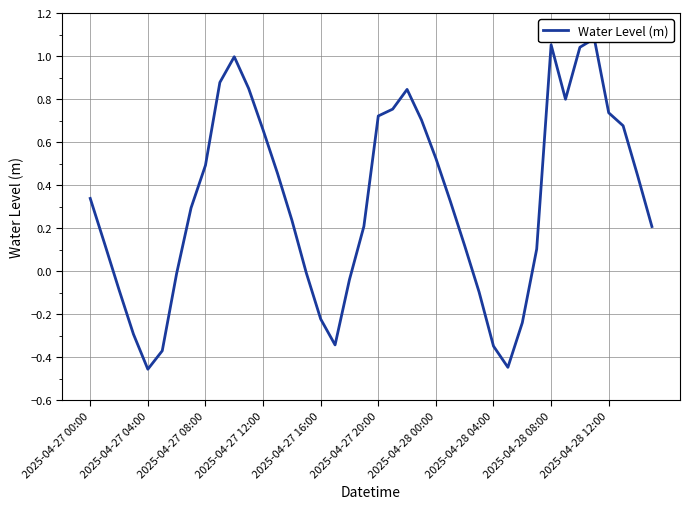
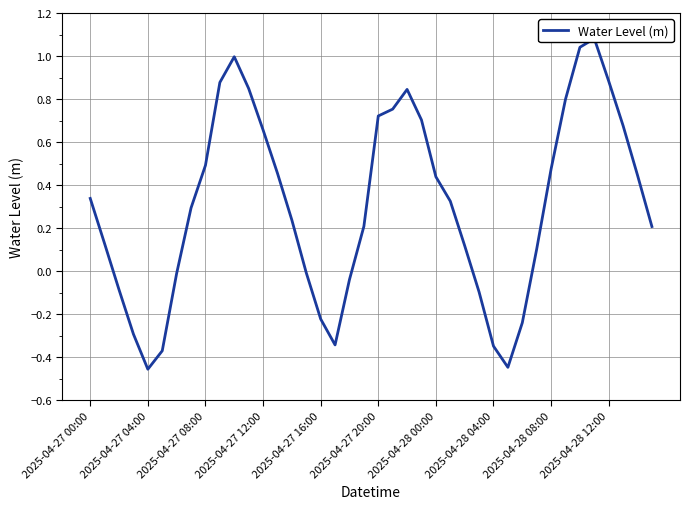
2025-04-28 00:00: 0.52 -> 0.44
2025-04-28 08:00: 1.05 -> 0.47
2025-04-28 12:00: 0.74 -> 0.88
